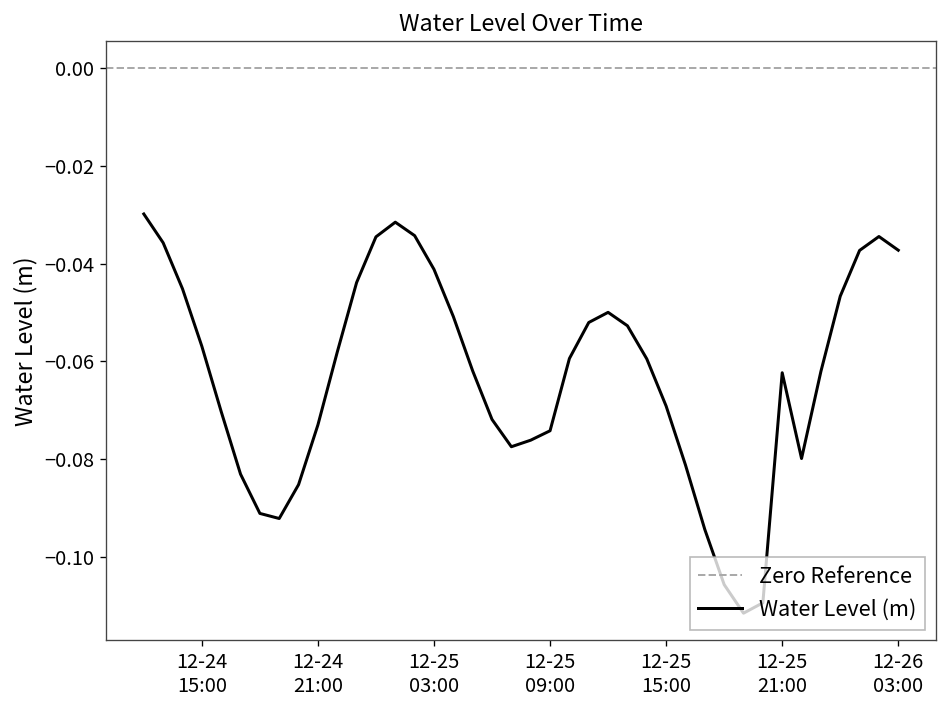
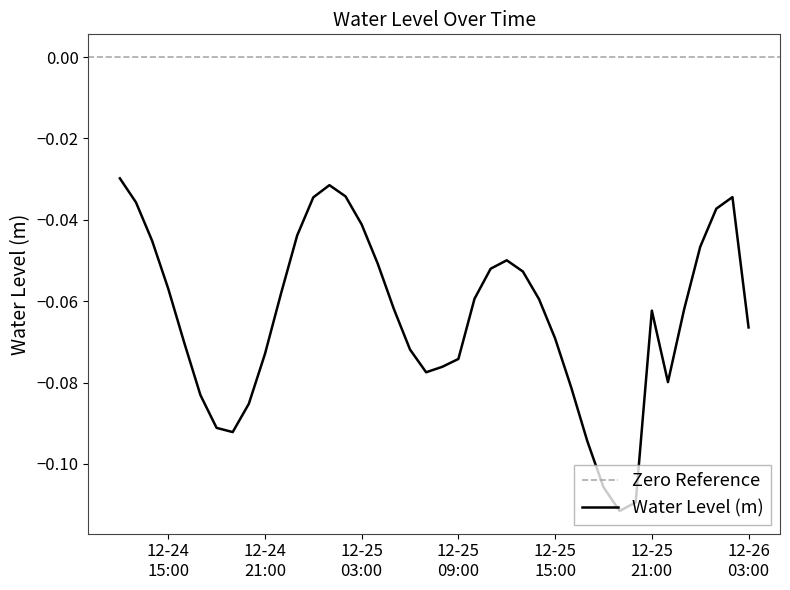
12-26 03:00: -0.037 -> -0.066
